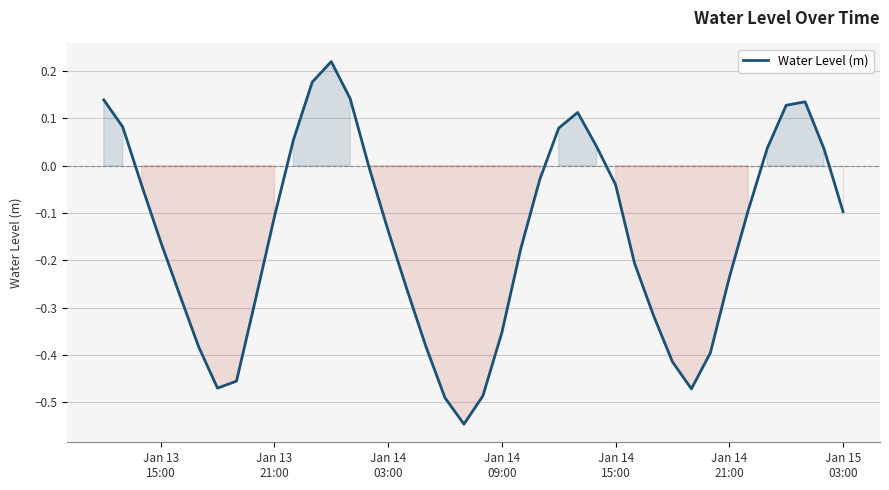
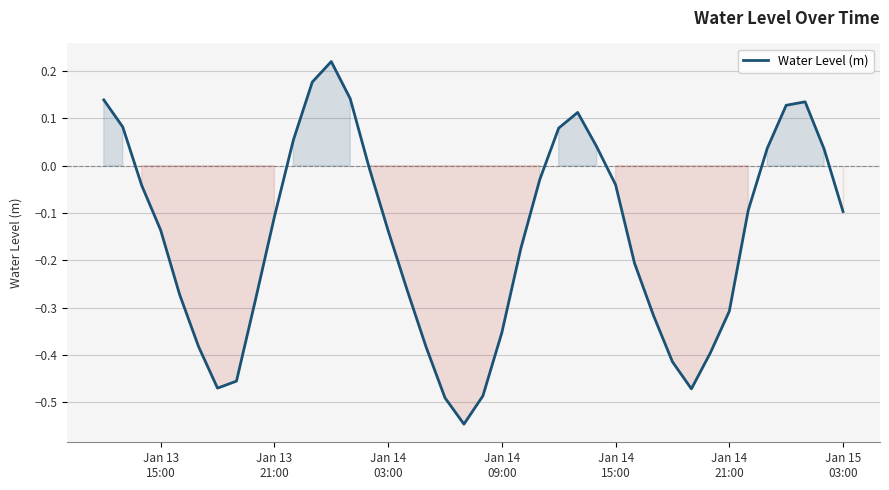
Jan 13 15:00: -0.16 -> -0.14
Jan 14 21:00: -0.24 -> -0.31
